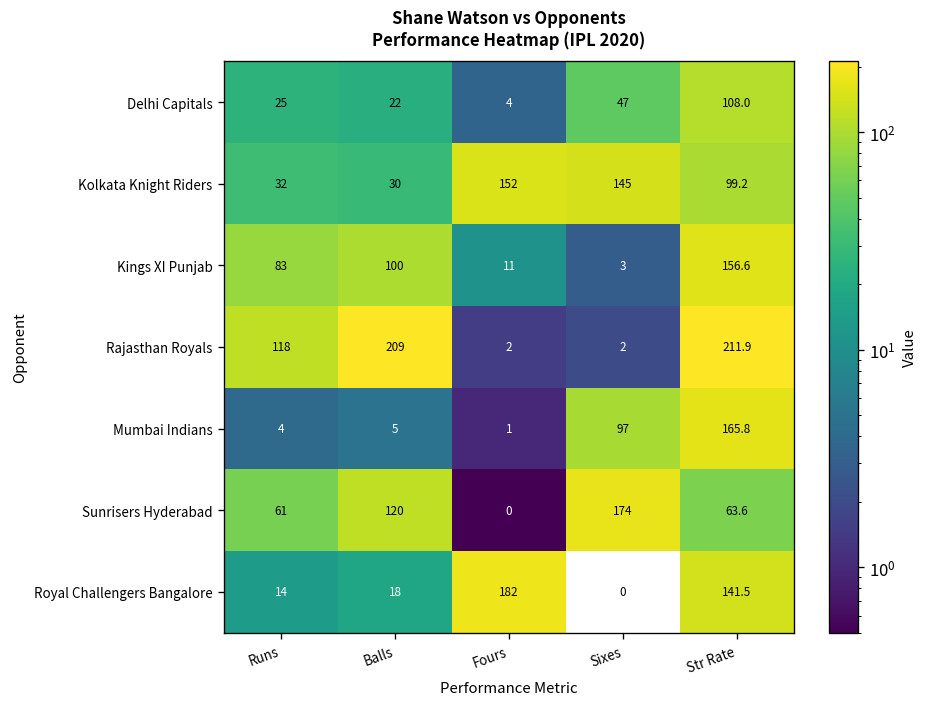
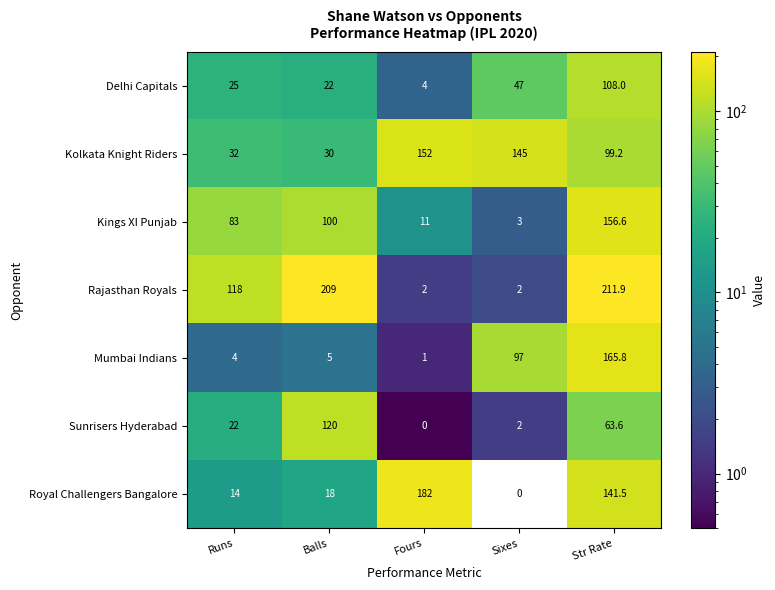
Sunrisers Hyderabad, Runs: 61 -> 22
Sunrisers Hyderabad, Sixes: 174 -> 2
